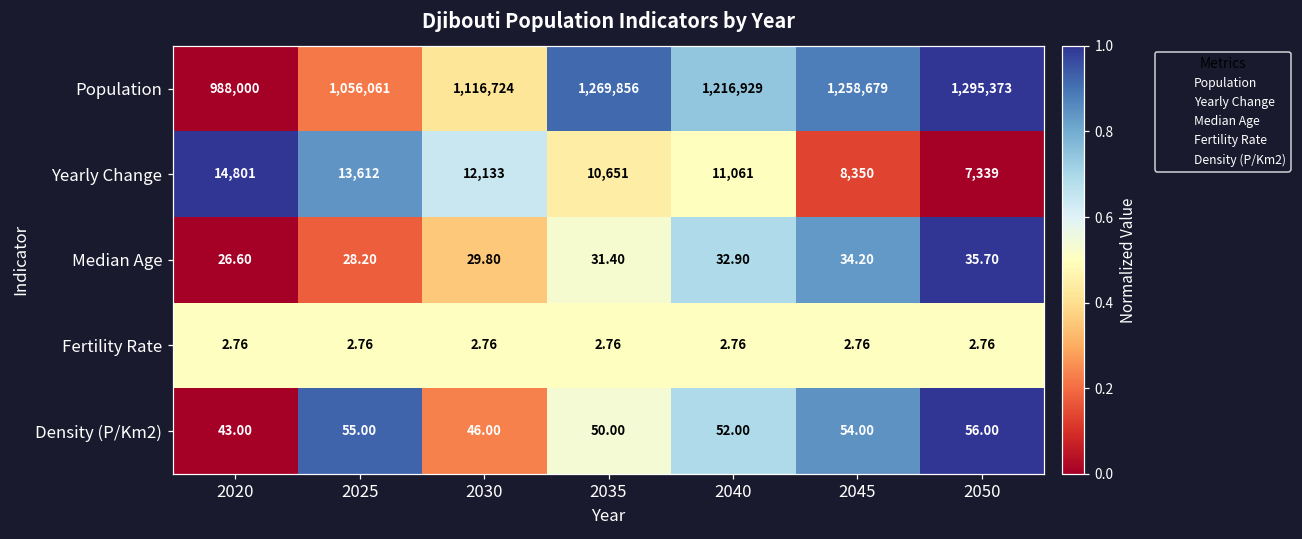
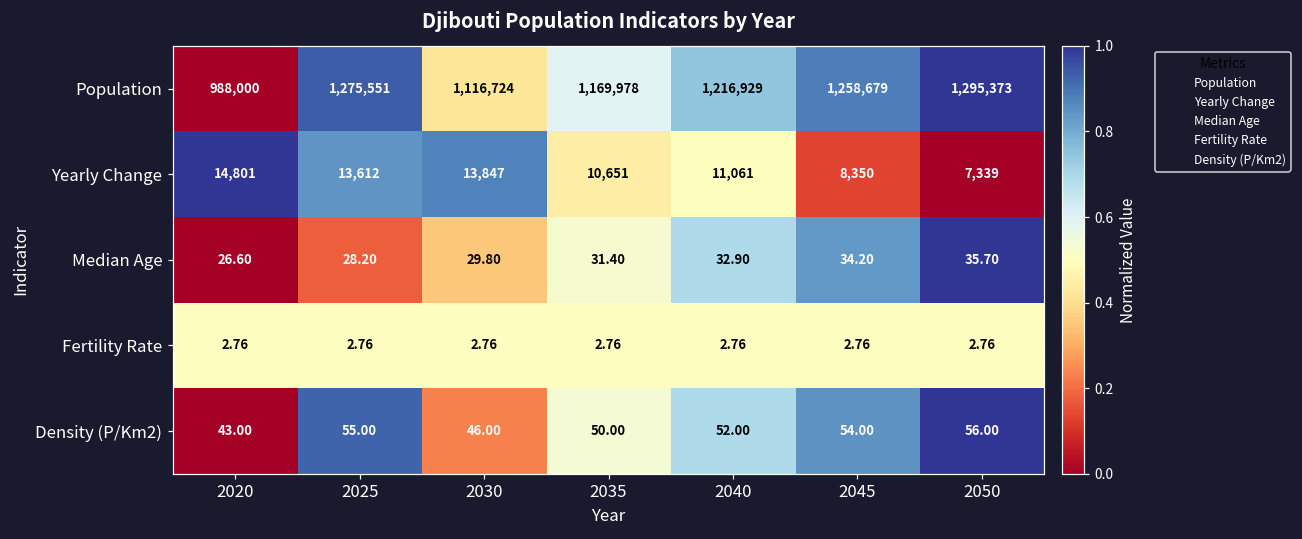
Population, 2025: 1,056,061 -> 1,275,551
Population, 2035: 1,269,856 -> 1,169,978
Yearly Change, 2030: 12,133 -> 13,847
